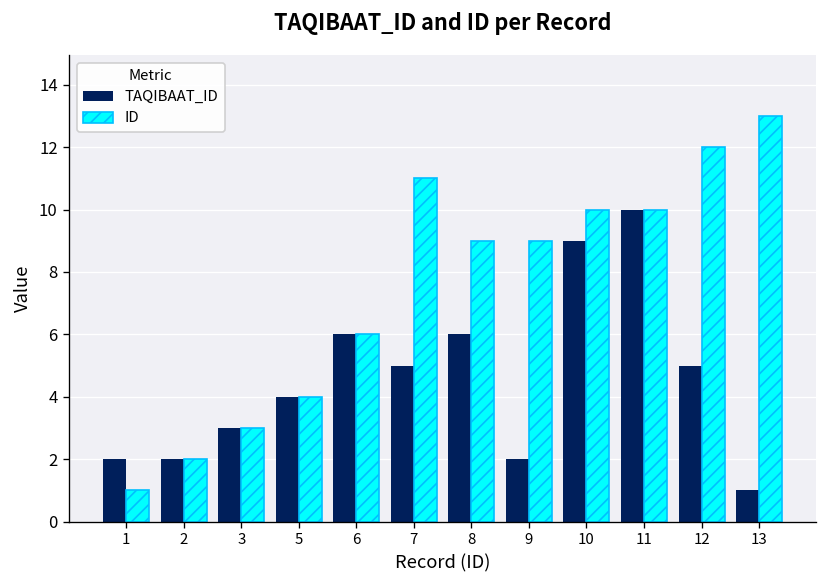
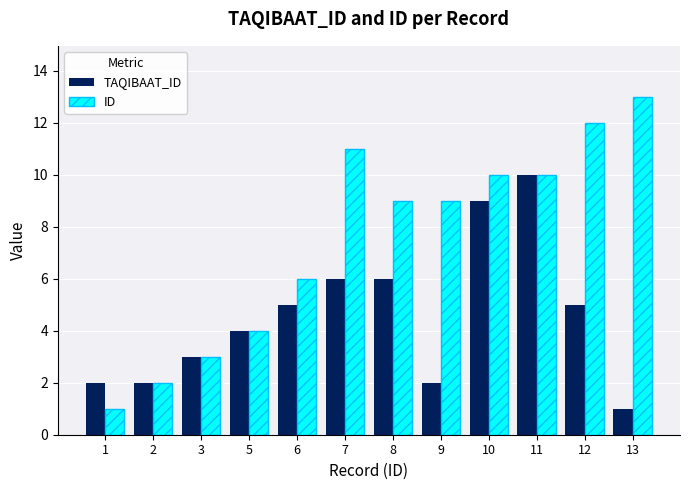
TAQIBAAT_ID, 6: 6 -> 5
TAQIBAAT_ID, 7: 5 -> 6
